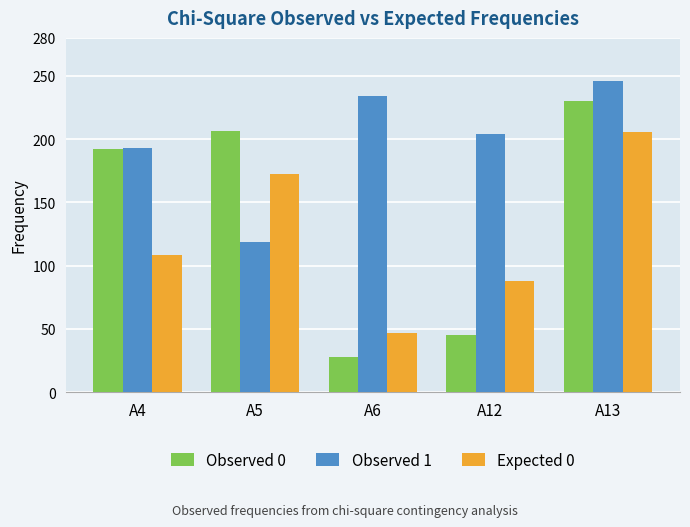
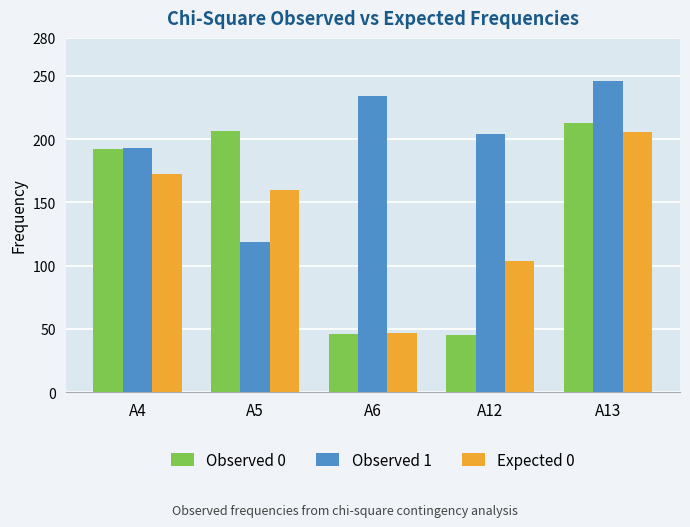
Expected 0, A4: 108 -> 172
Expected 0, A5: 172 -> 160
Observed 0, A6: 28 -> 46
Expected 0, A12: 88 -> 103
Observed 0, A13: 230 -> 213
